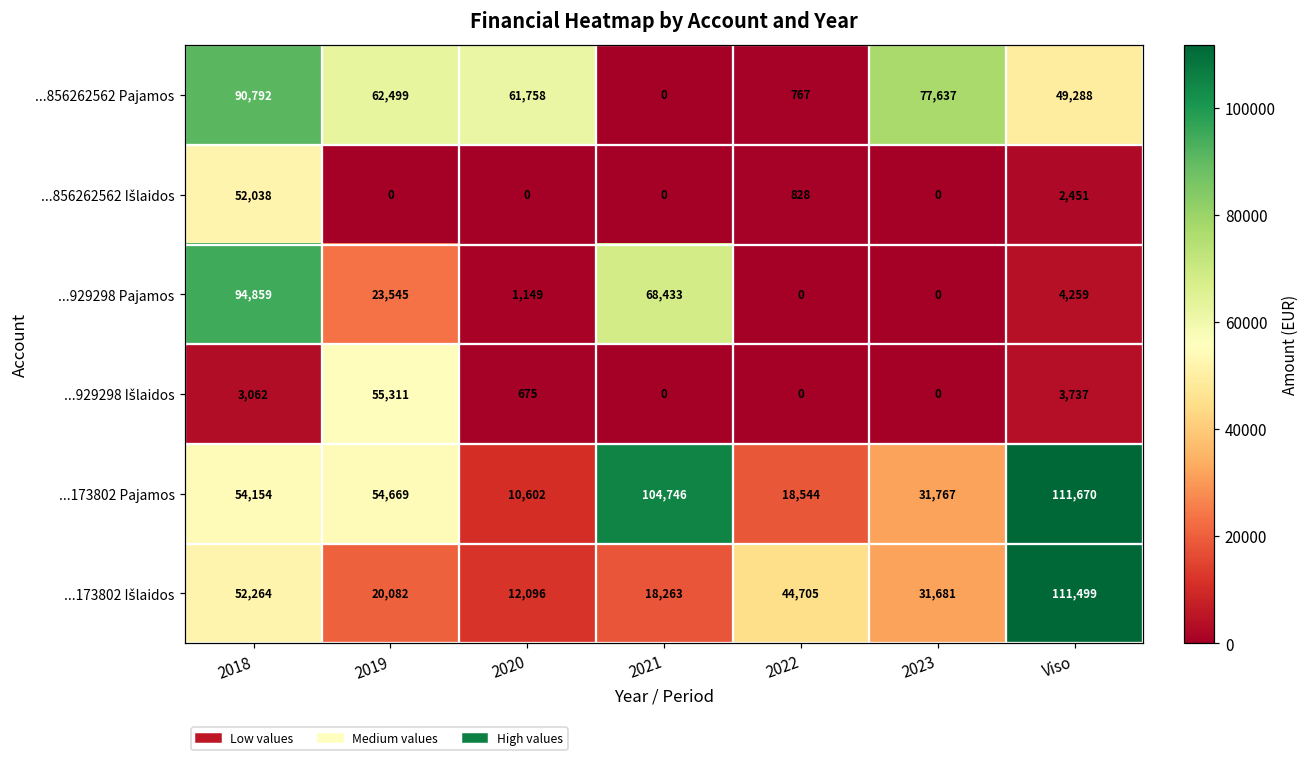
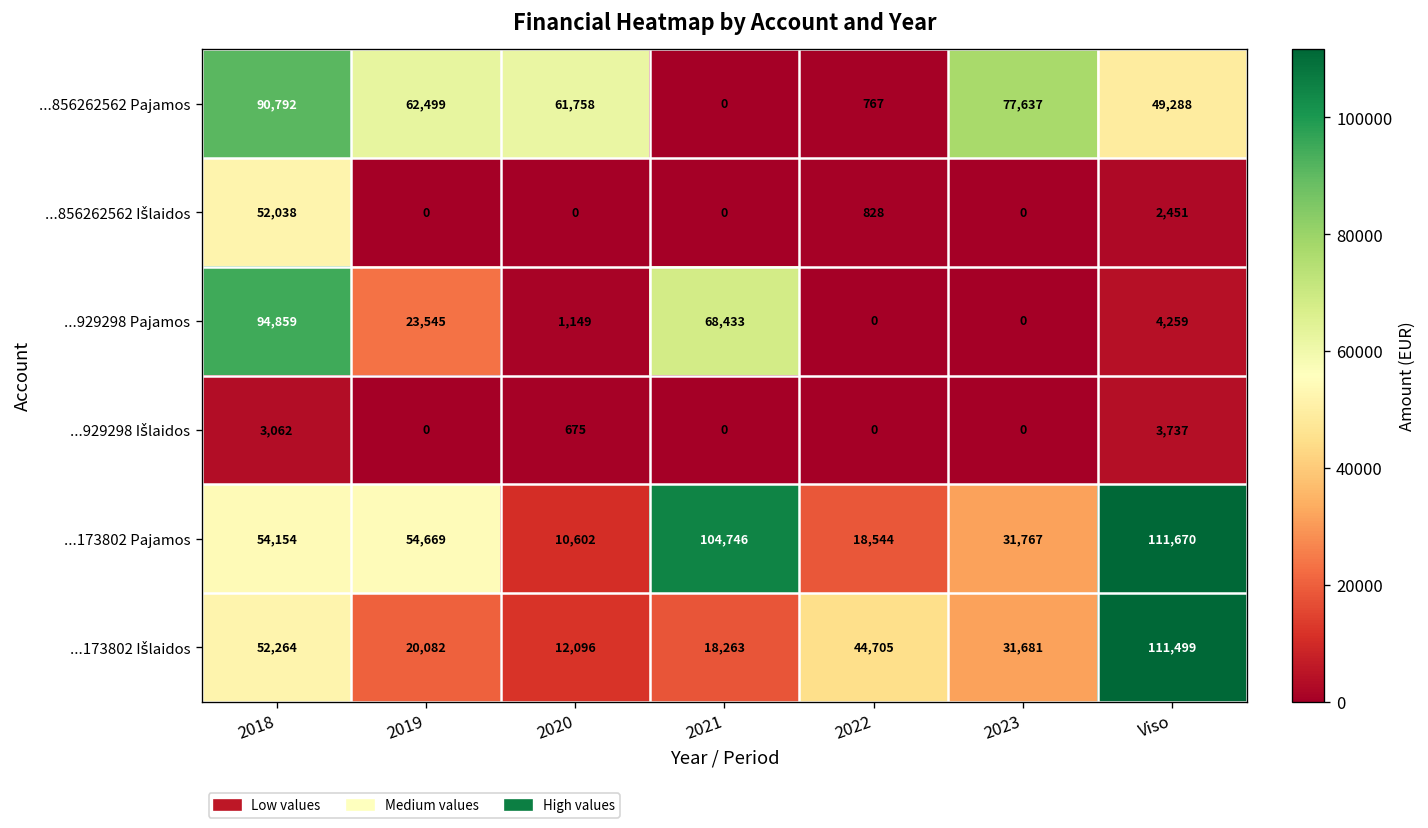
...929298 Išlaidos, 2019: 55,311 -> 0
